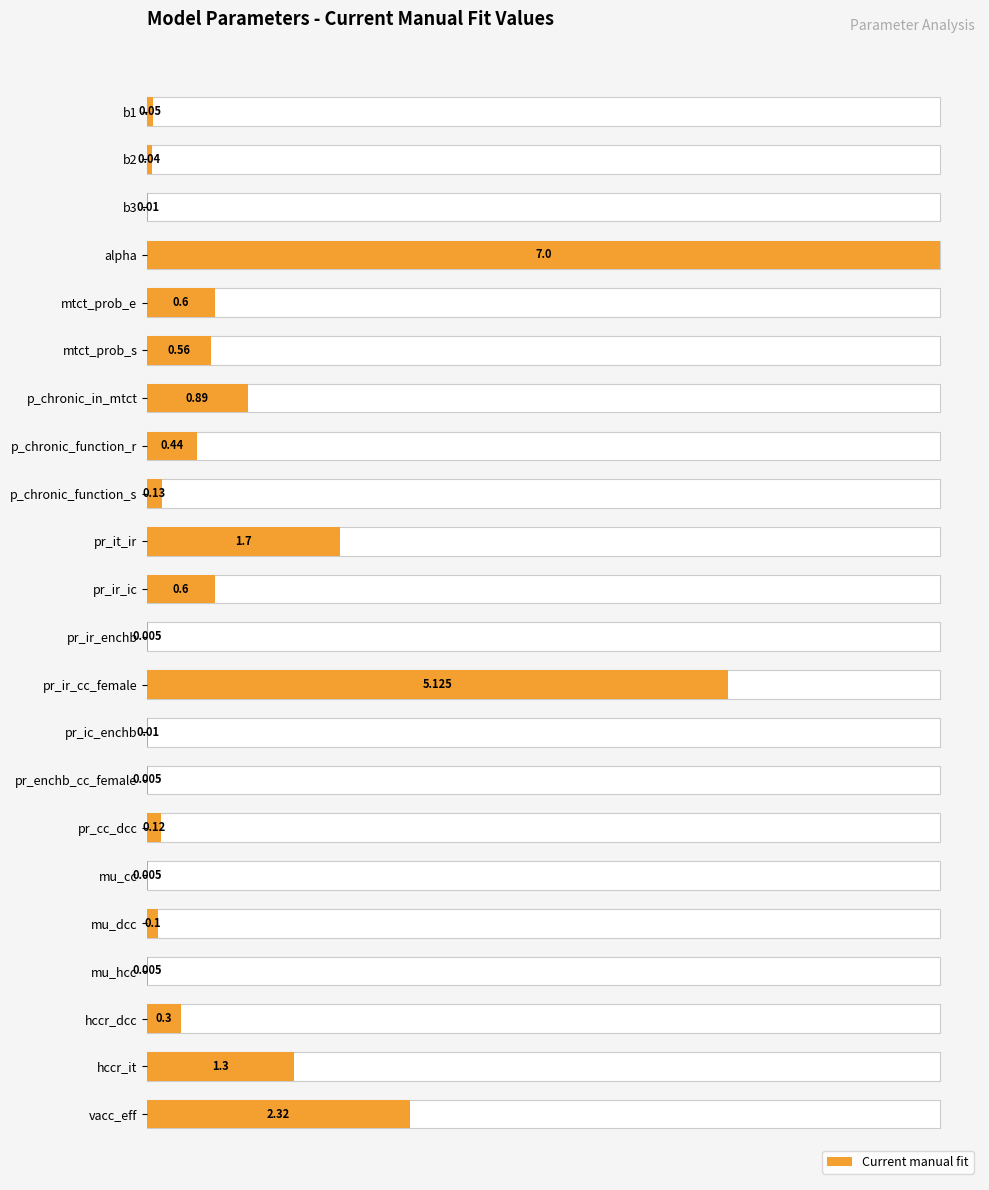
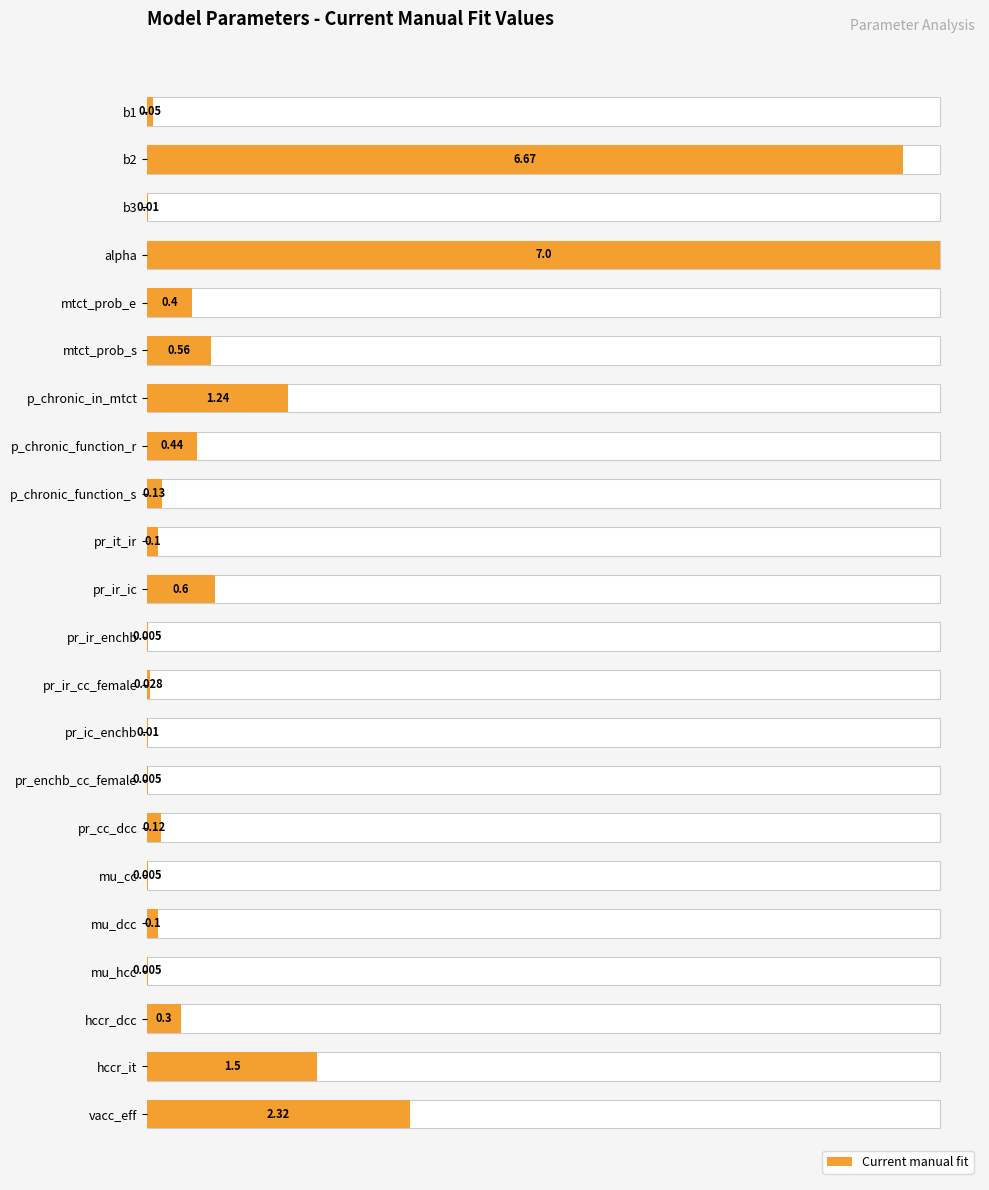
Current manual fit, b2: 0.04 -> 6.67
Current manual fit, mtct_prob_e: 0.6 -> 0.4
Current manual fit, p_chronic_in_mtct: 0.89 -> 1.24
Current manual fit, pr_it_ir: 1.7 -> 0.1
Current manual fit, pr_ir_cc_female: 5.125 -> 0.028
Current manual fit, hccr_it: 1.3 -> 1.5
